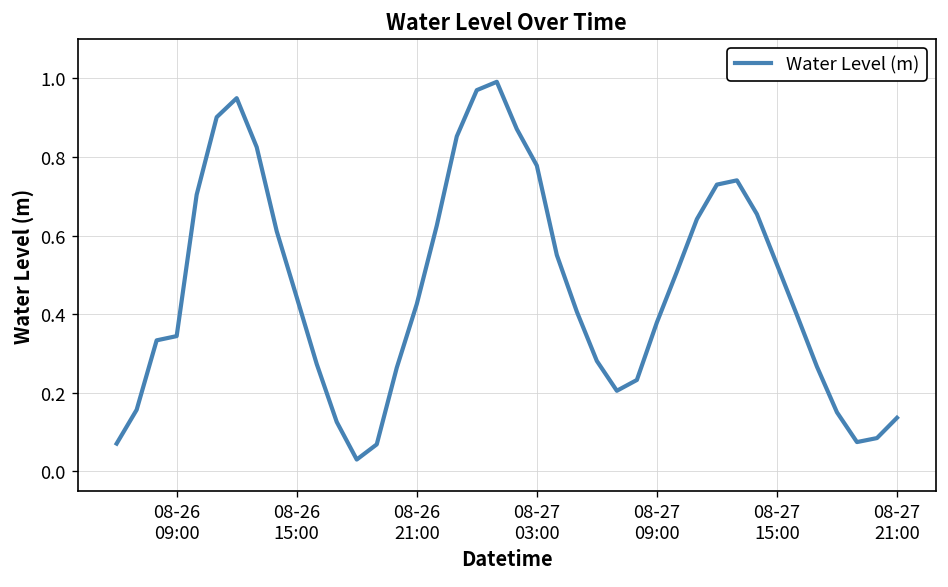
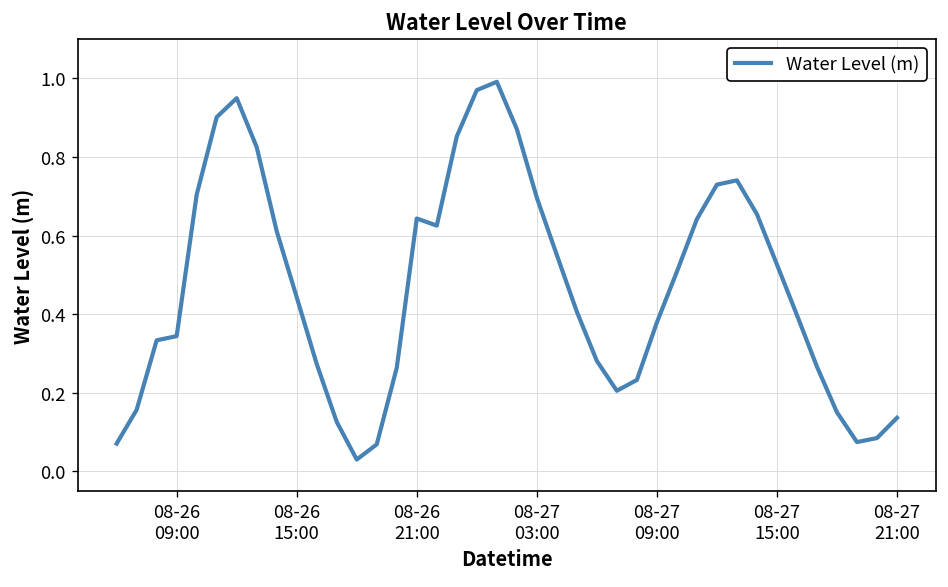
08-26 21:00: 0.43 -> 0.64
08-27 03:00: 0.78 -> 0.70
